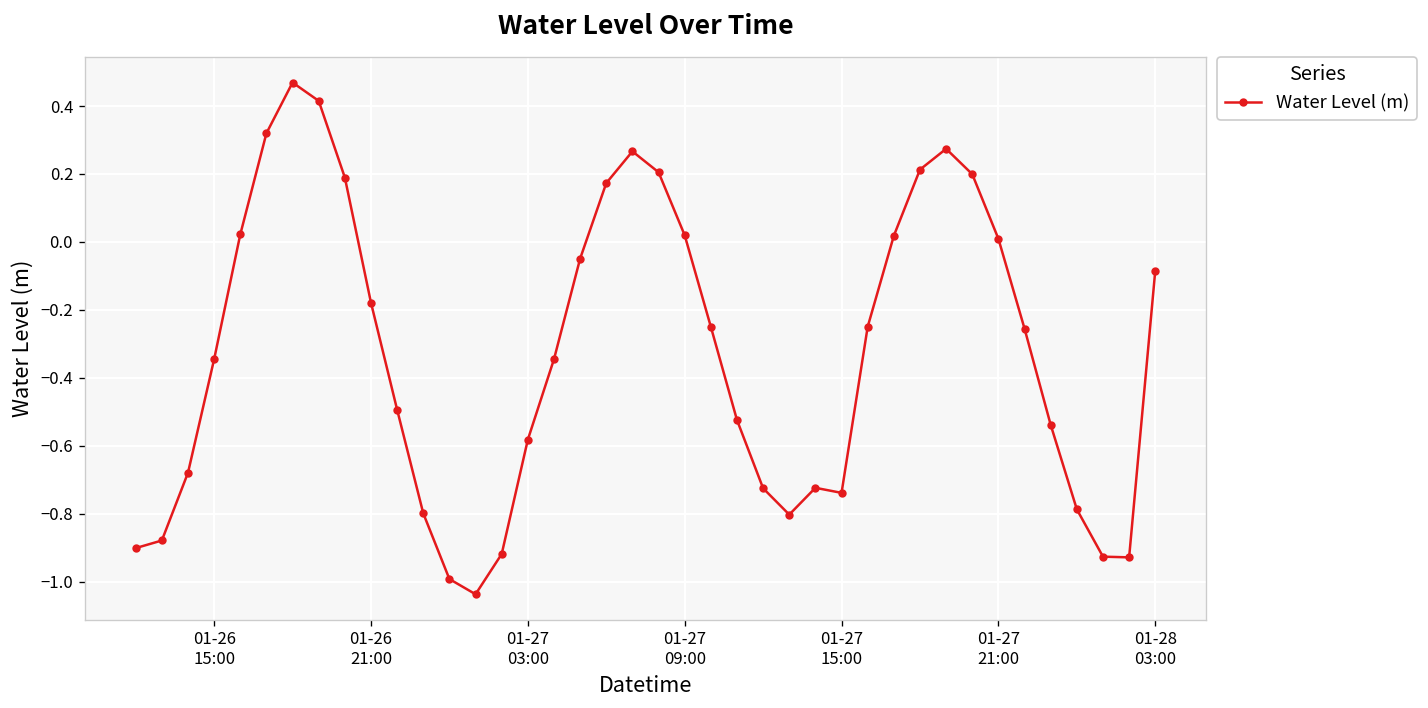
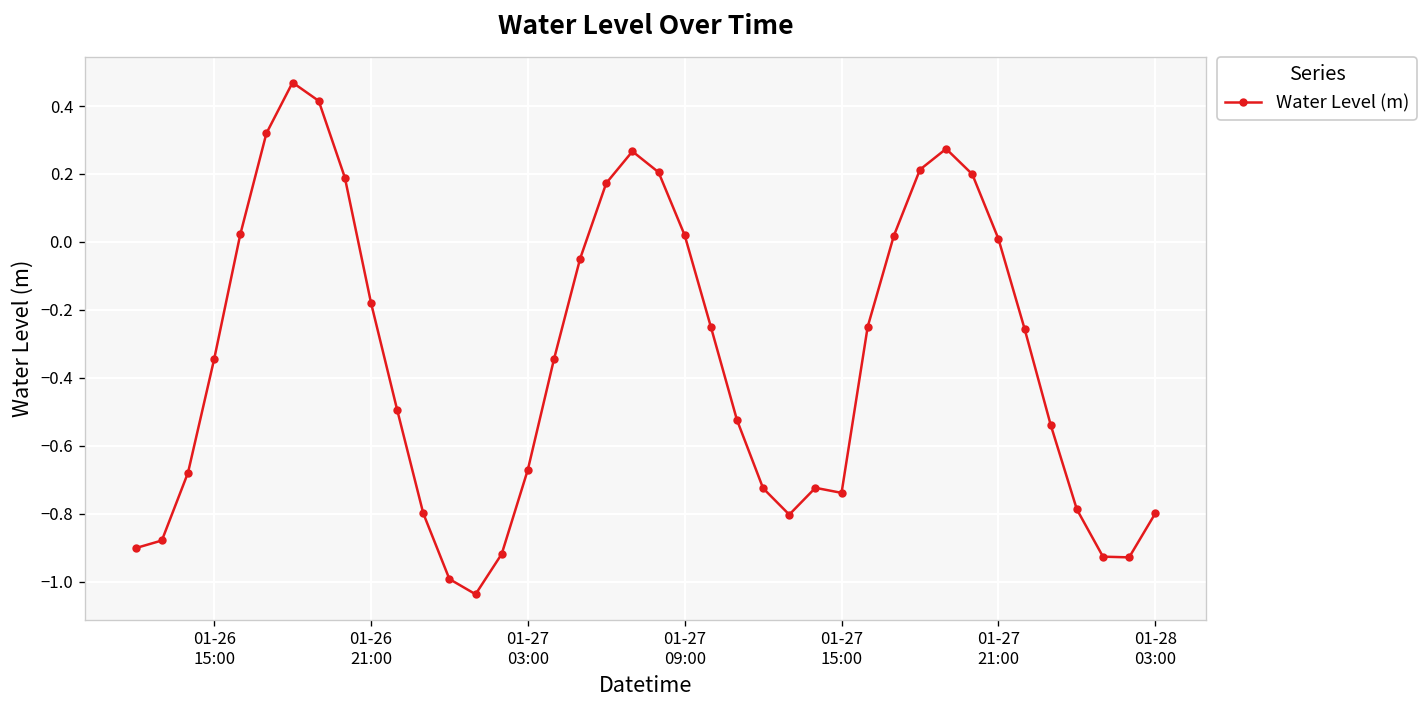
01-27 03:00: -0.58 -> -0.67
01-28 03:00: -0.08 -> -0.80
